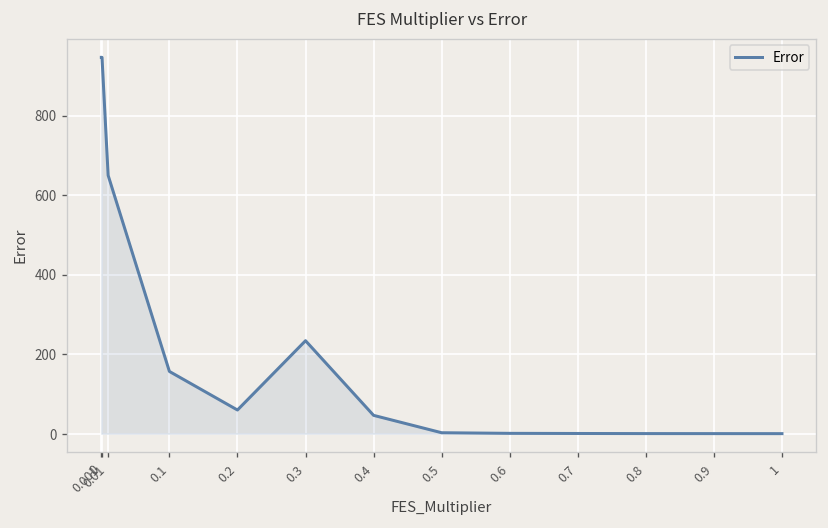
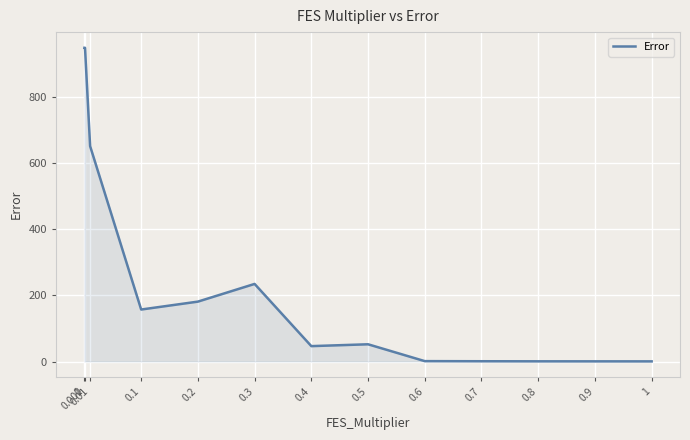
0.2: 60 -> 180
0.5: 0 -> 50
